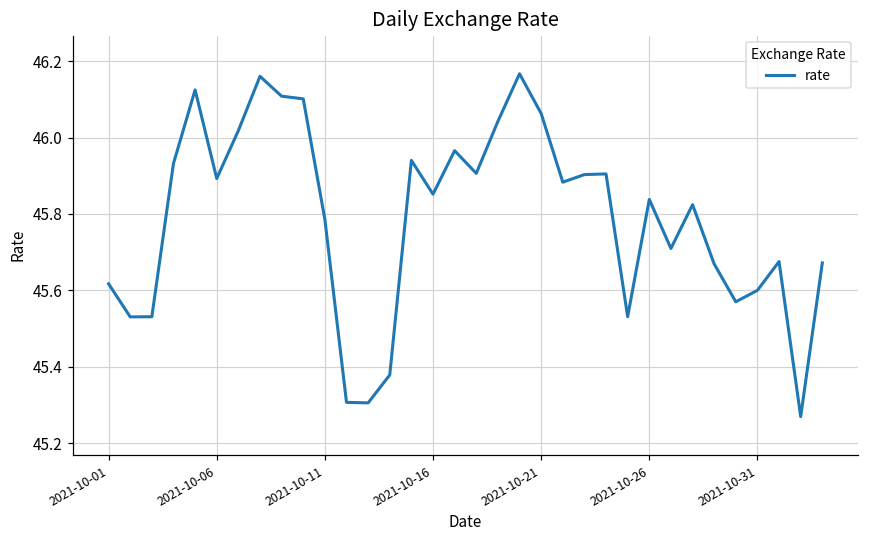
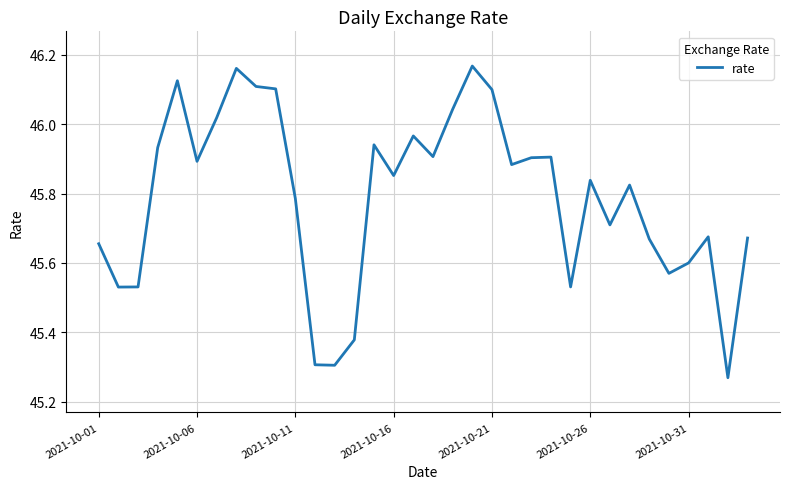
2021-10-01: 45.62 -> 45.66
2021-10-21: 46.06 -> 46.10
